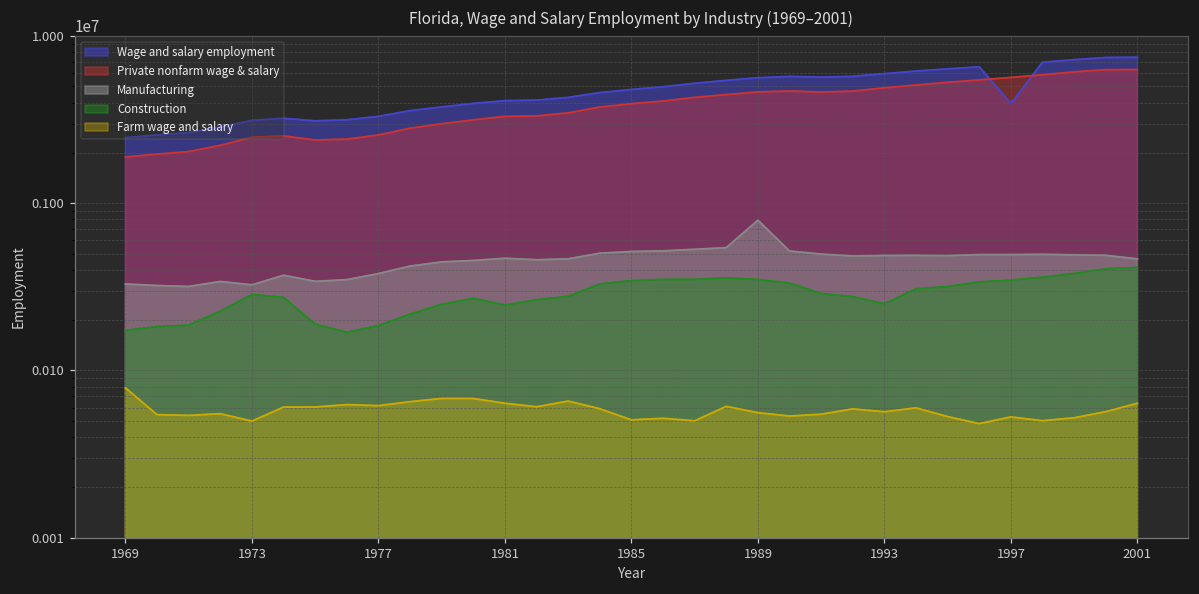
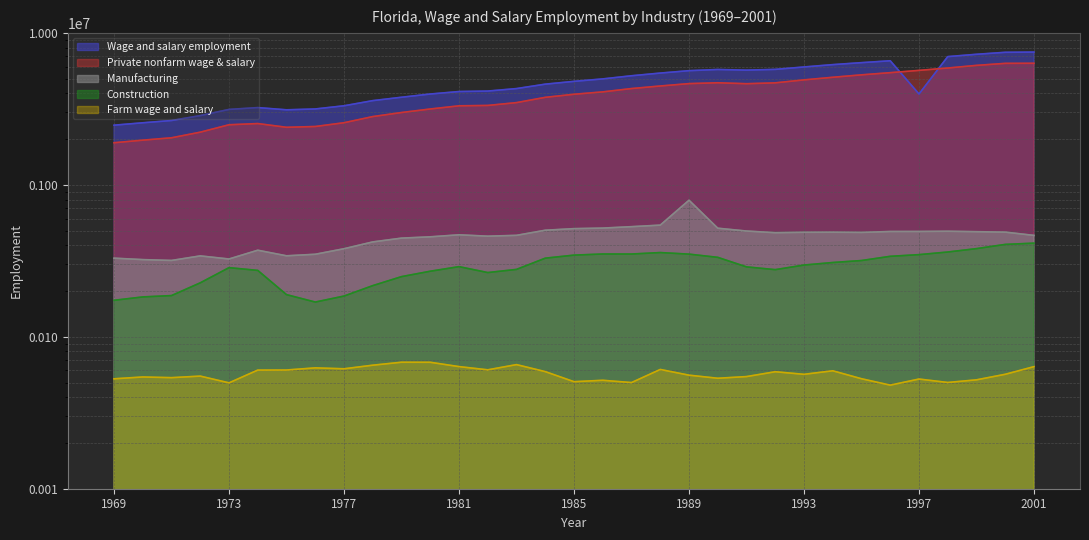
Farm wage and salary, 1969: 80000 -> 53000
Construction, 1981: 250000 -> 290000
Construction, 1993: 250000 -> 300000
